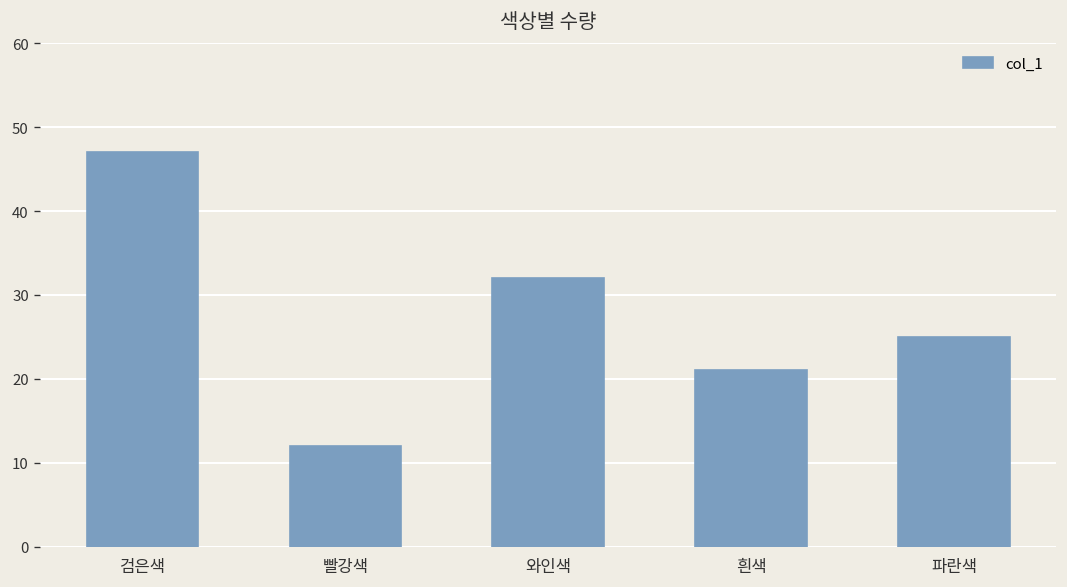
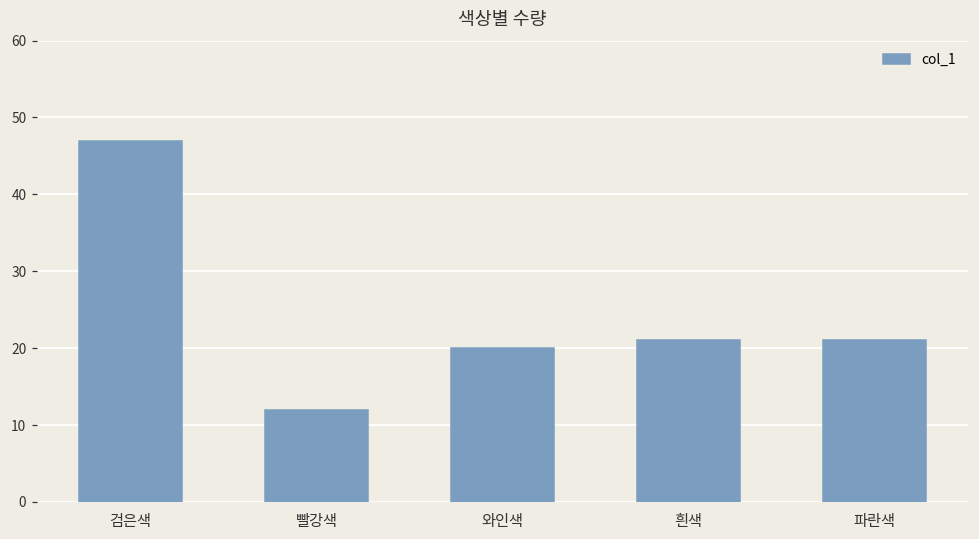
와인색: 32 -> 20
파란색: 25 -> 21
